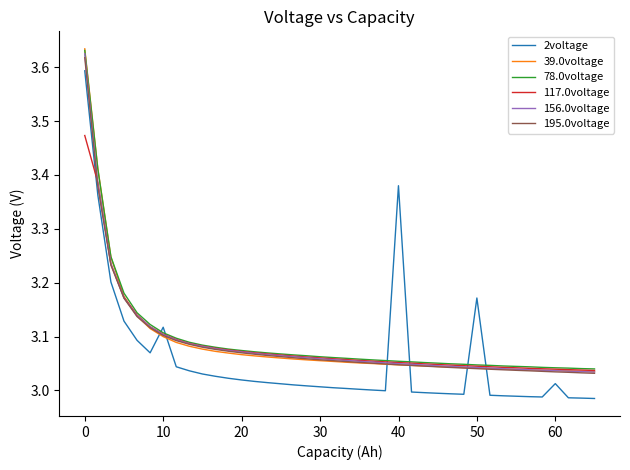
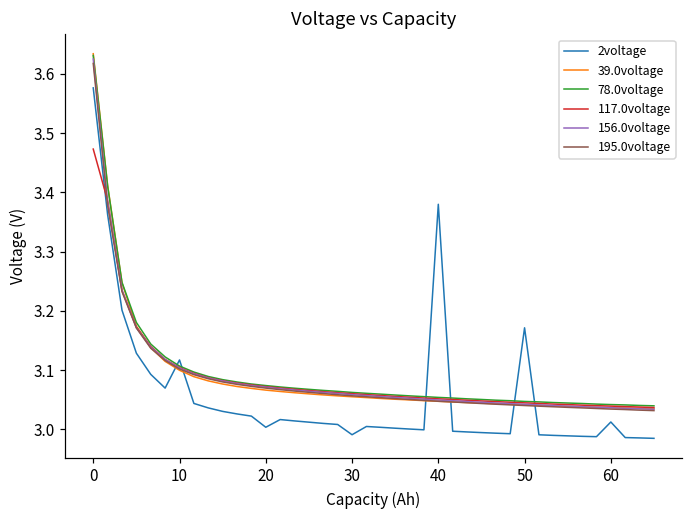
2voltage, 0: 3.59 -> 3.58
2voltage, 20: 3.02 -> 3.00
2voltage, 30: 3.01 -> 2.99
